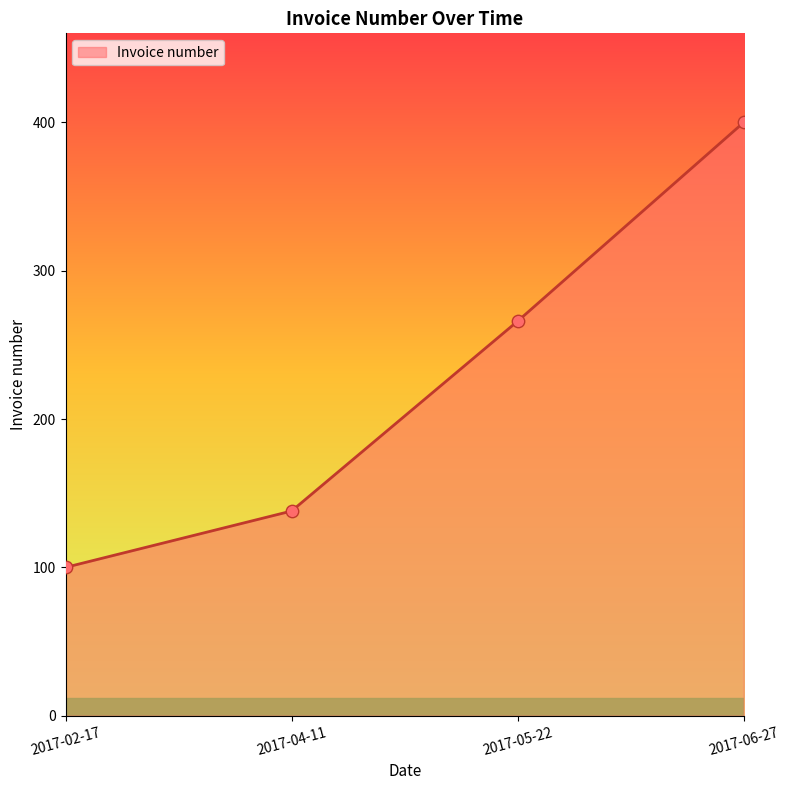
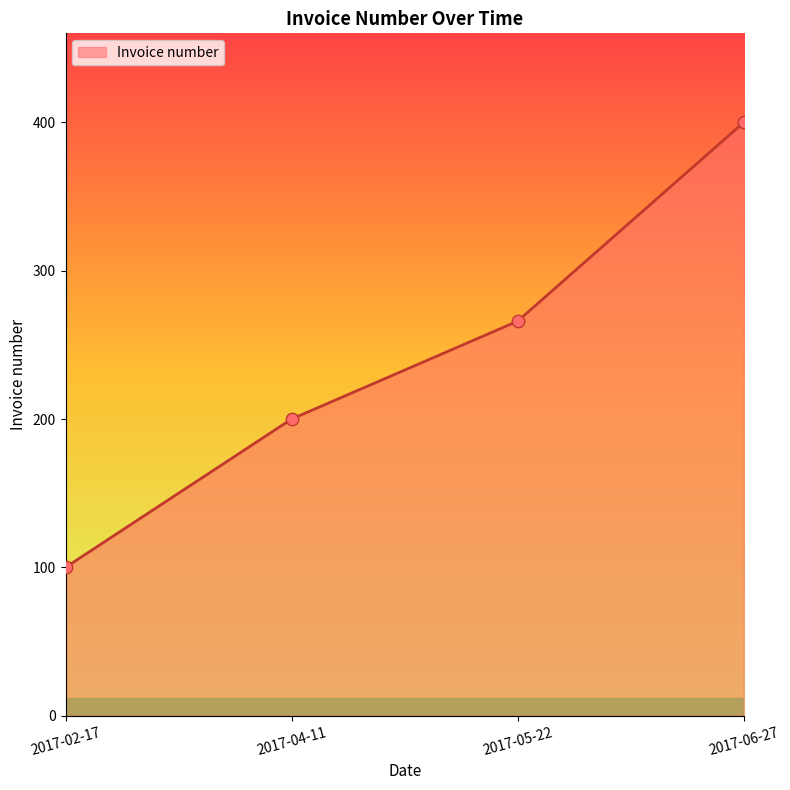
2017-04-11: 138 -> 200
